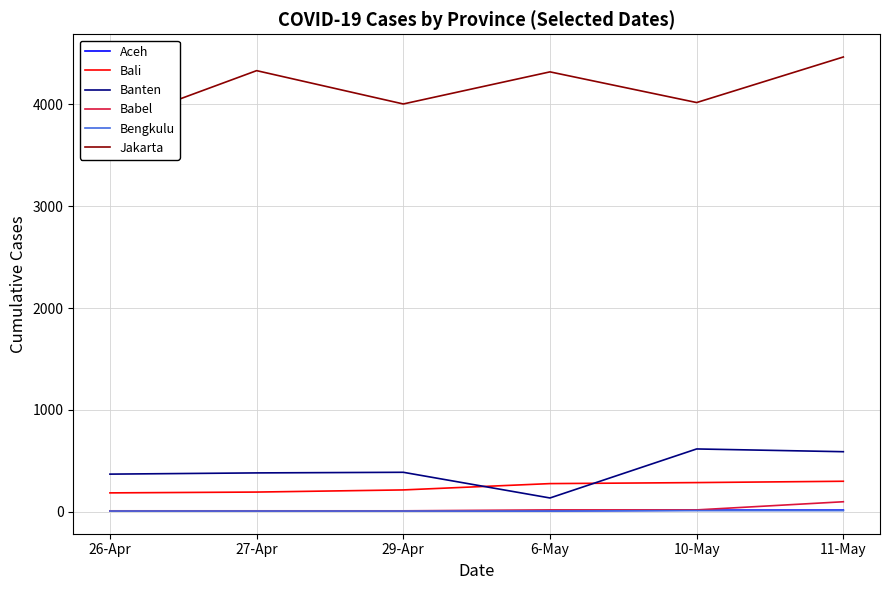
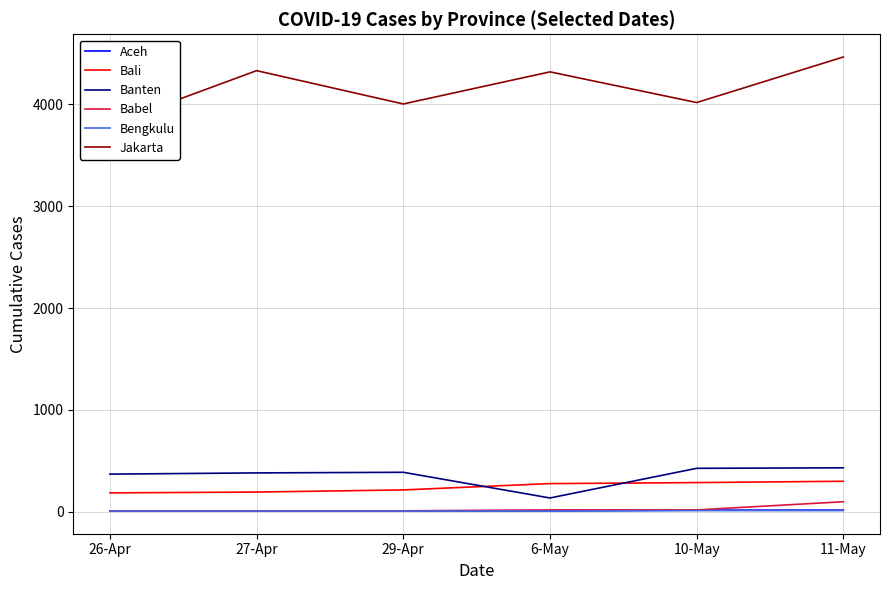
Banten, 10-May: 620 -> 430
Banten, 11-May: 590 -> 430
